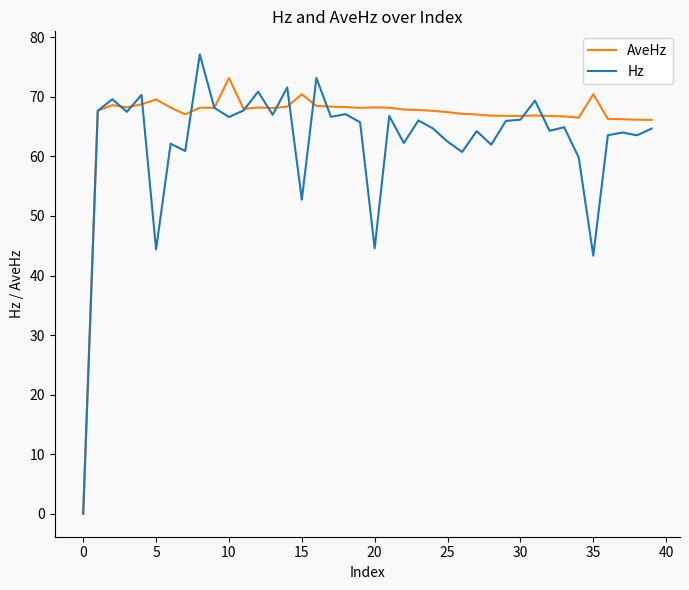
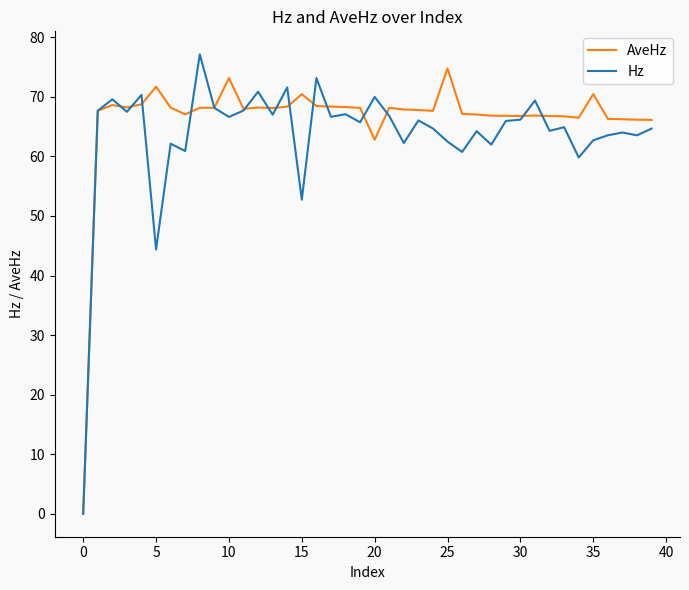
AveHz, 5: 70 -> 72
AveHz, 20: 68 -> 63
Hz, 20: 45 -> 70
AveHz, 25: 67 -> 75
Hz, 35: 43 -> 63
